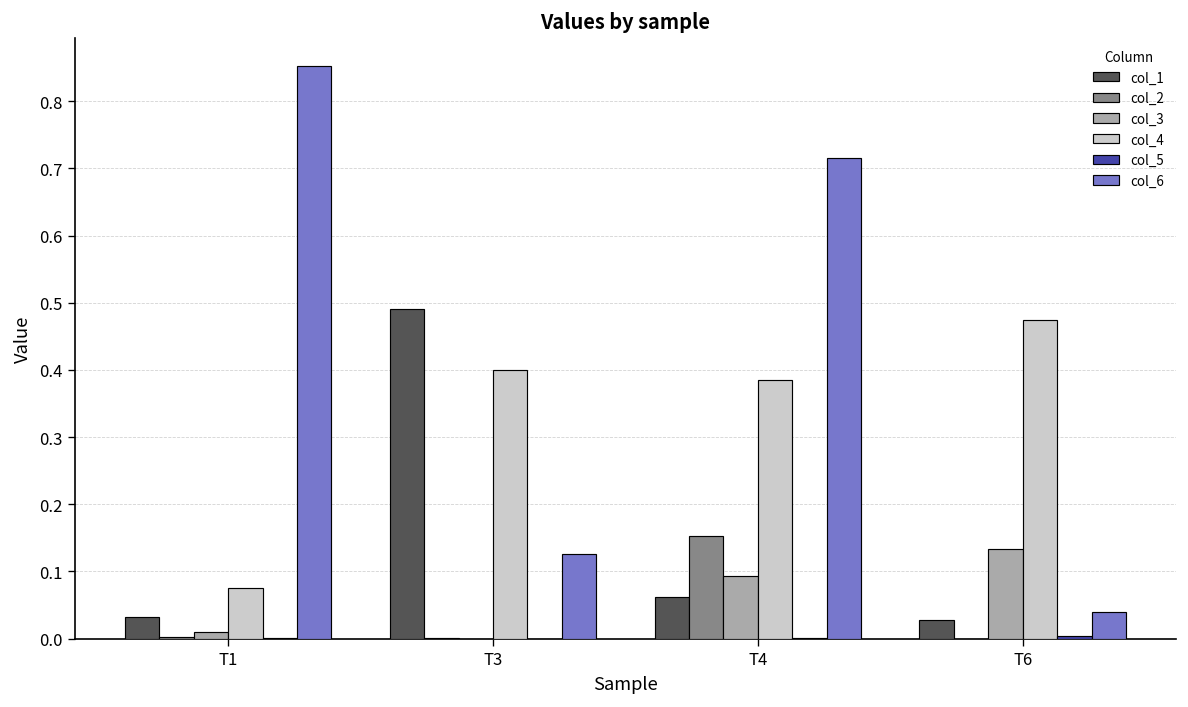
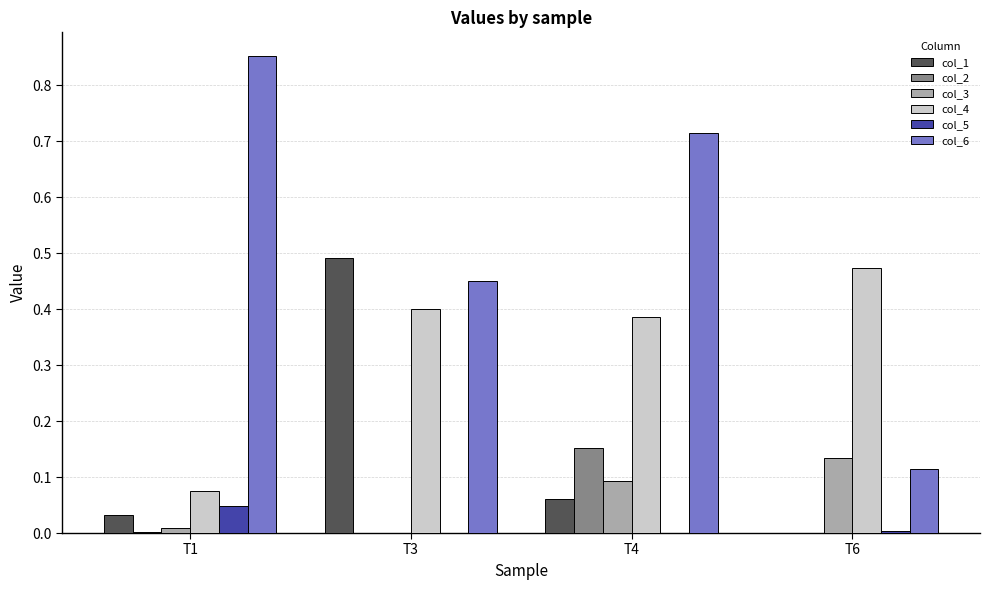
col_5, T1: 0.00 -> 0.05
col_6, T3: 0.13 -> 0.45
col_1, T6: 0.03 -> 0.00
col_6, T6: 0.04 -> 0.11
